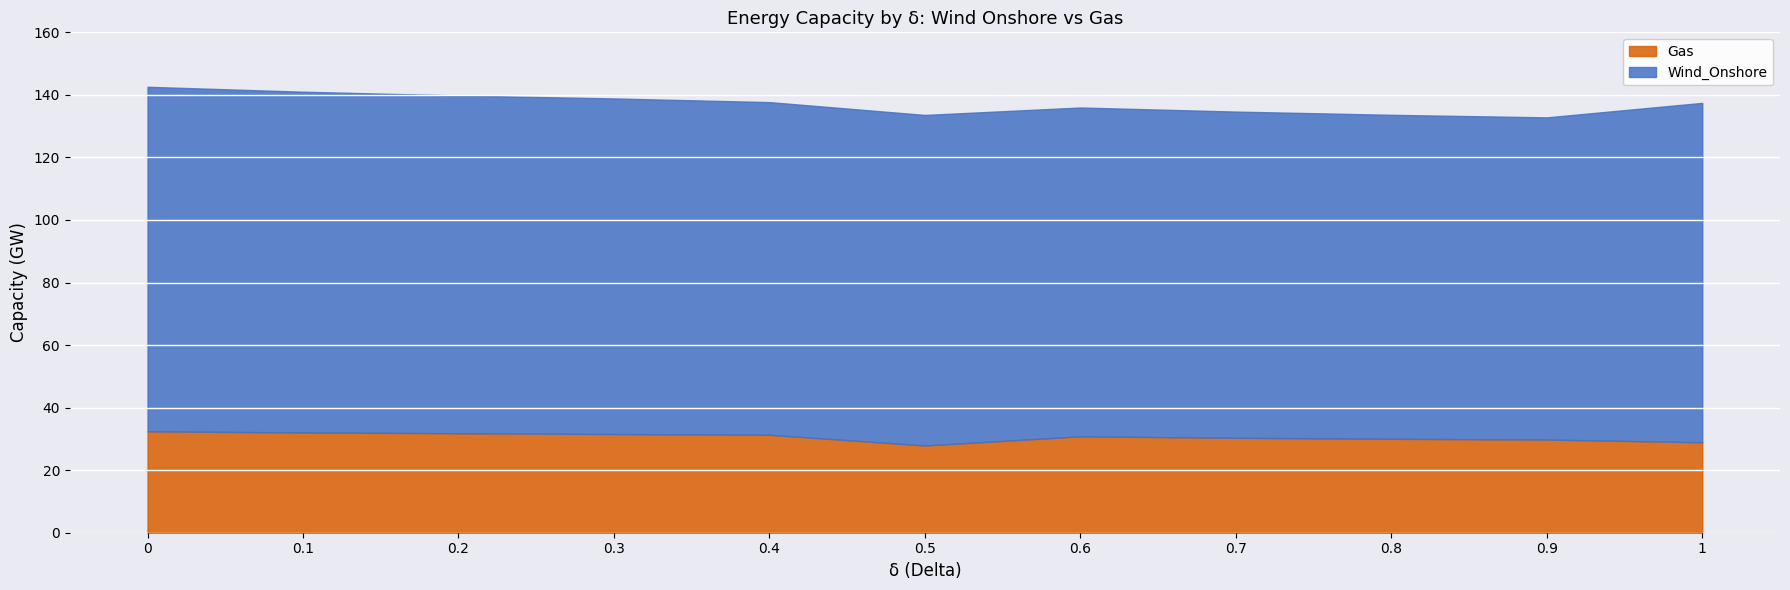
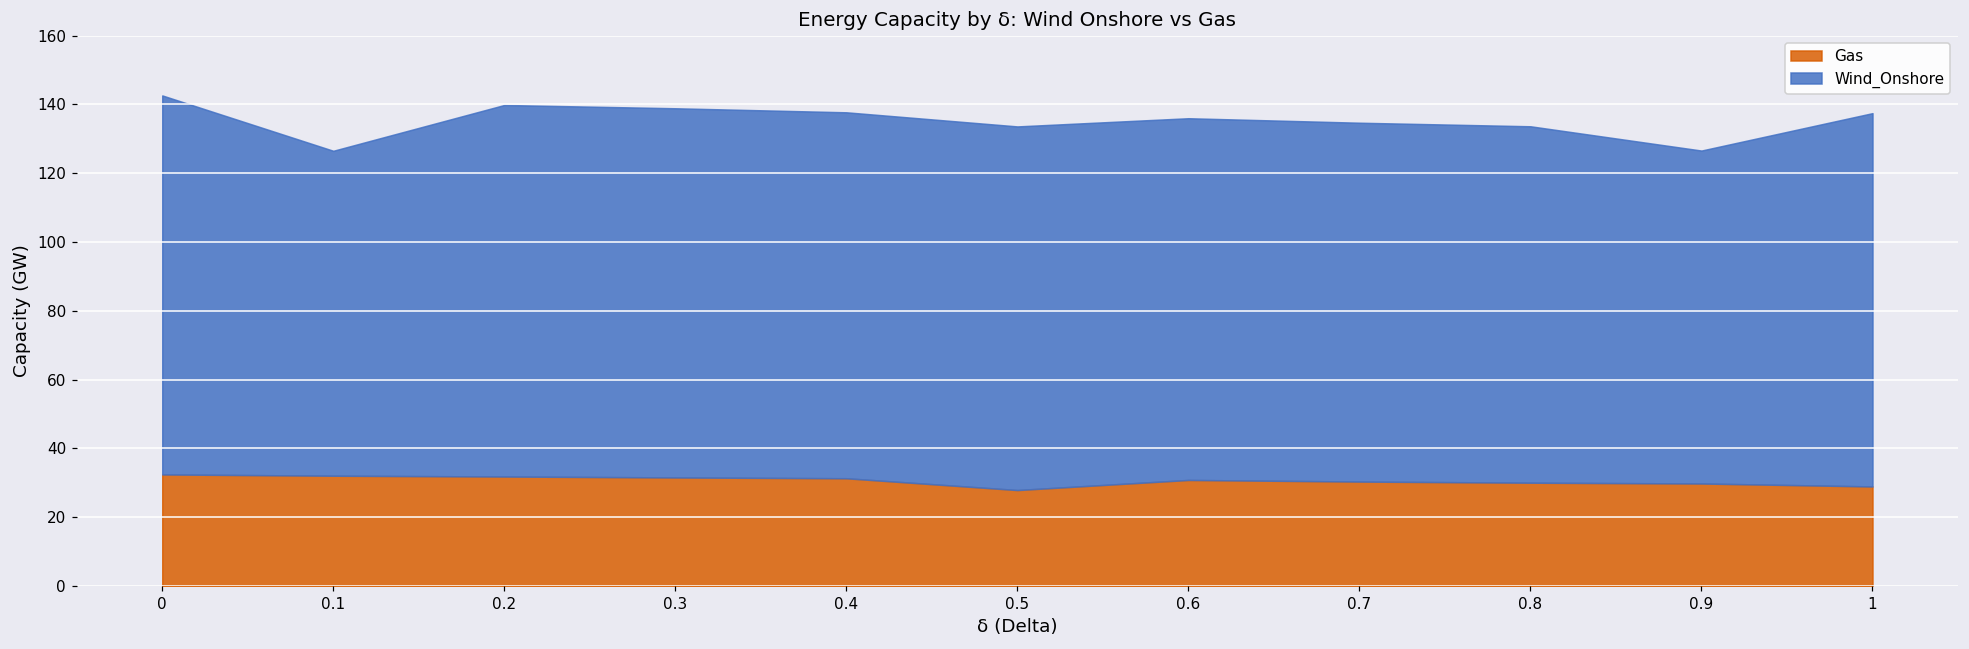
Wind_Onshore, 0.1: 109 -> 94
Wind_Onshore, 0.9: 103 -> 97
